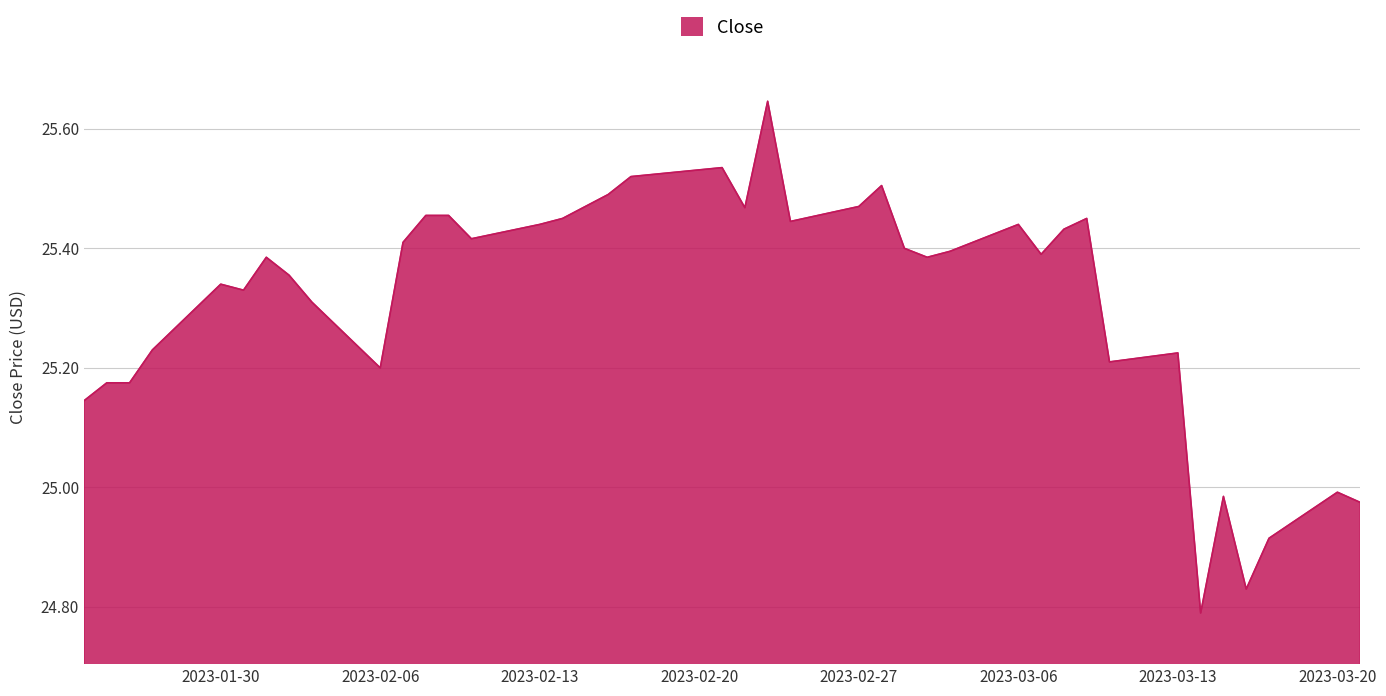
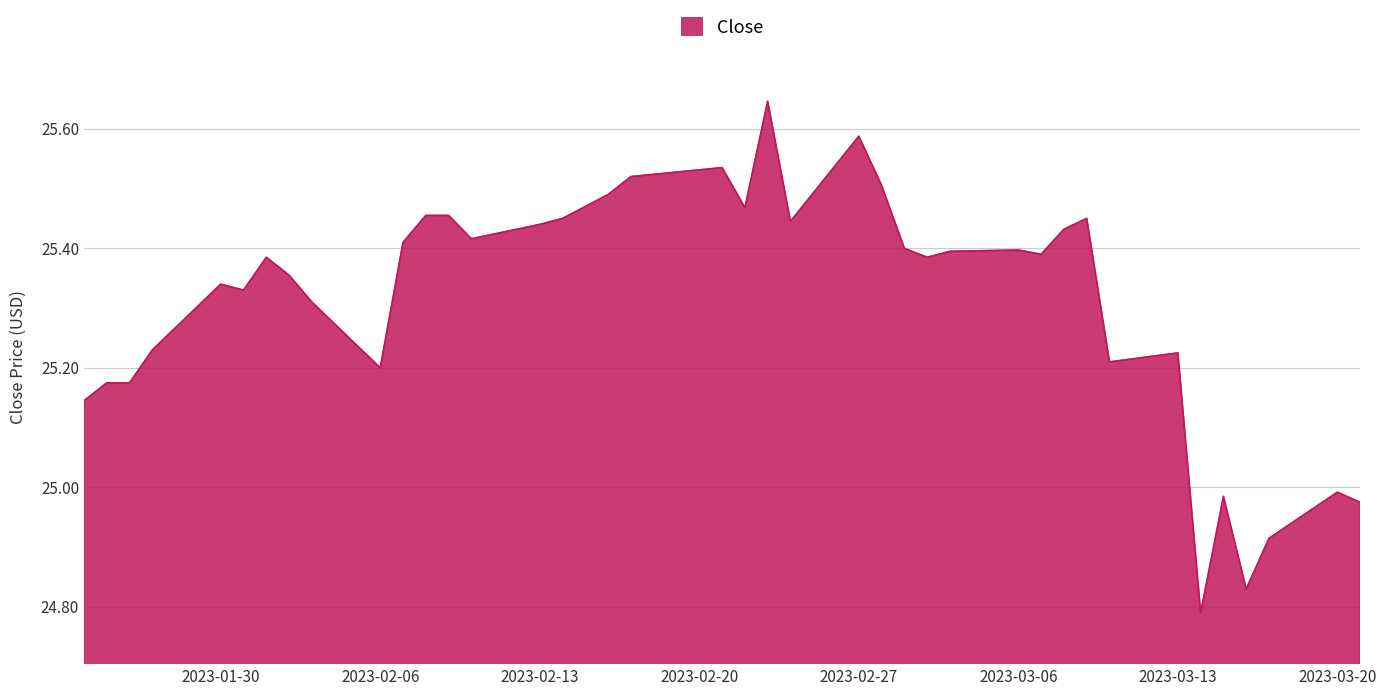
2023-02-27: 25.47 -> 25.59
2023-03-06: 25.44 -> 25.40
